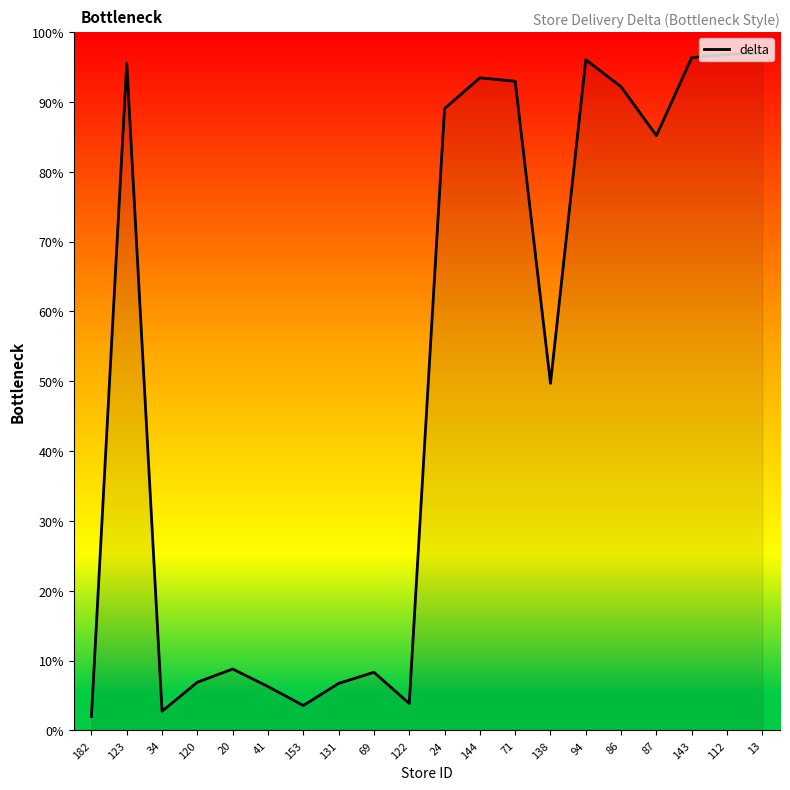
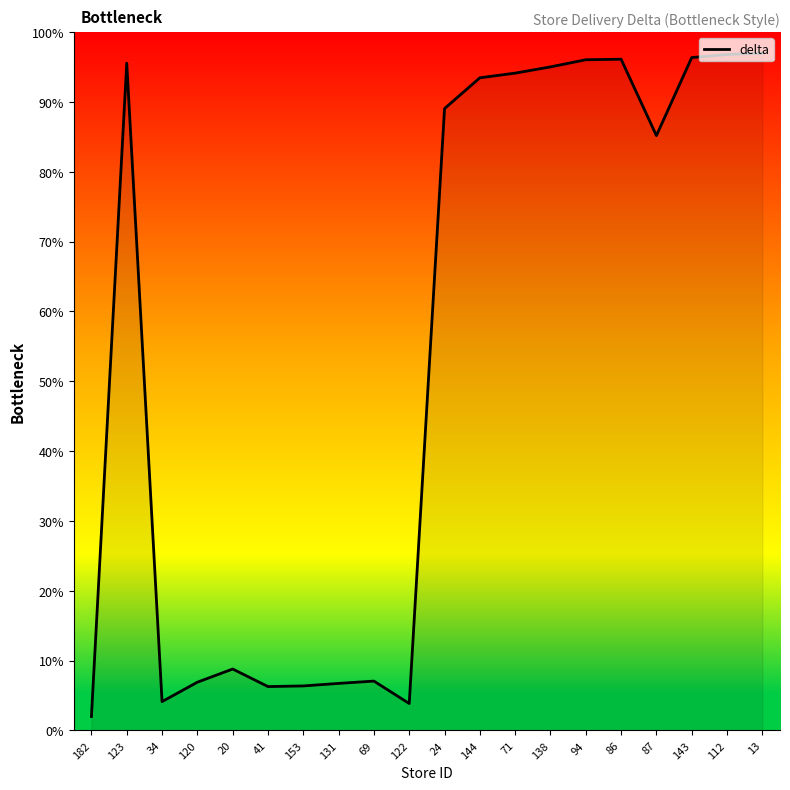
34: 3% -> 4%
153: 4% -> 6%
69: 8% -> 7%
71: 93% -> 94%
138: 50% -> 95%
86: 92% -> 96%
